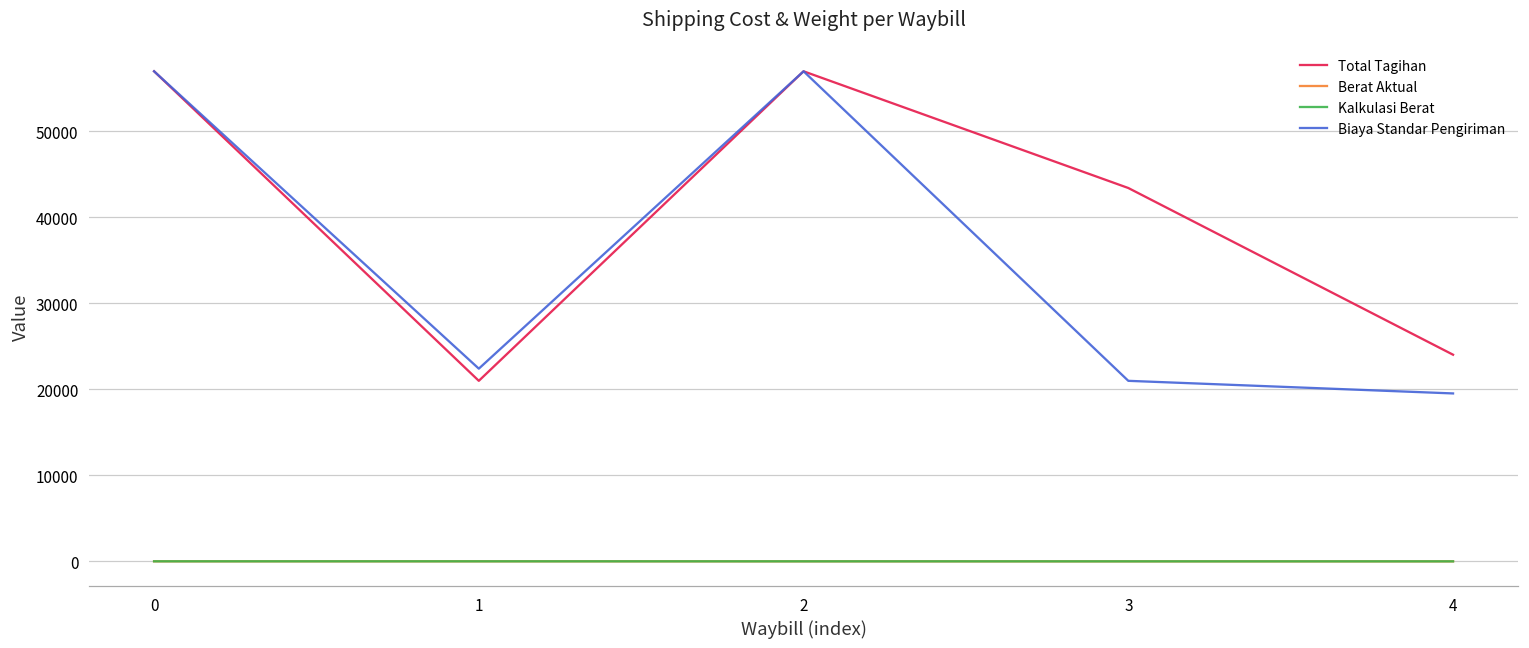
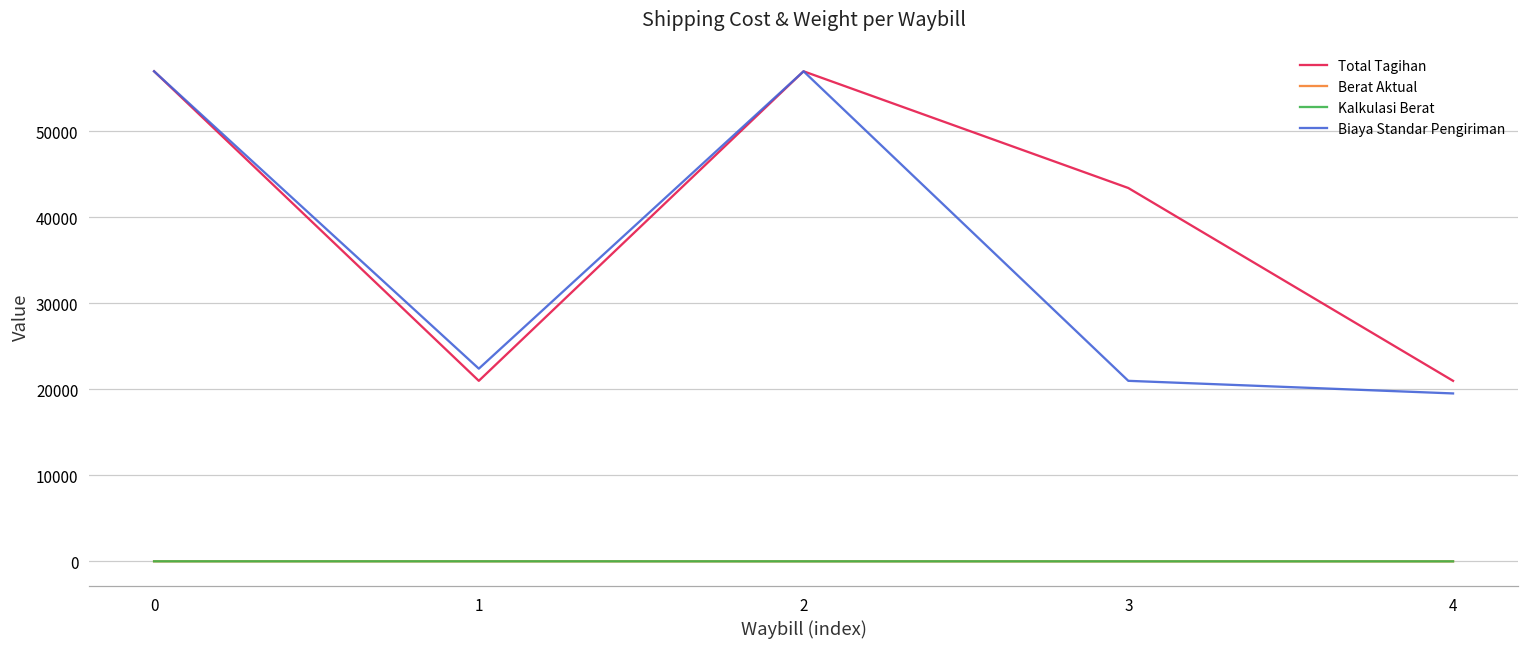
Total Tagihan, 4: 24000 -> 21000
